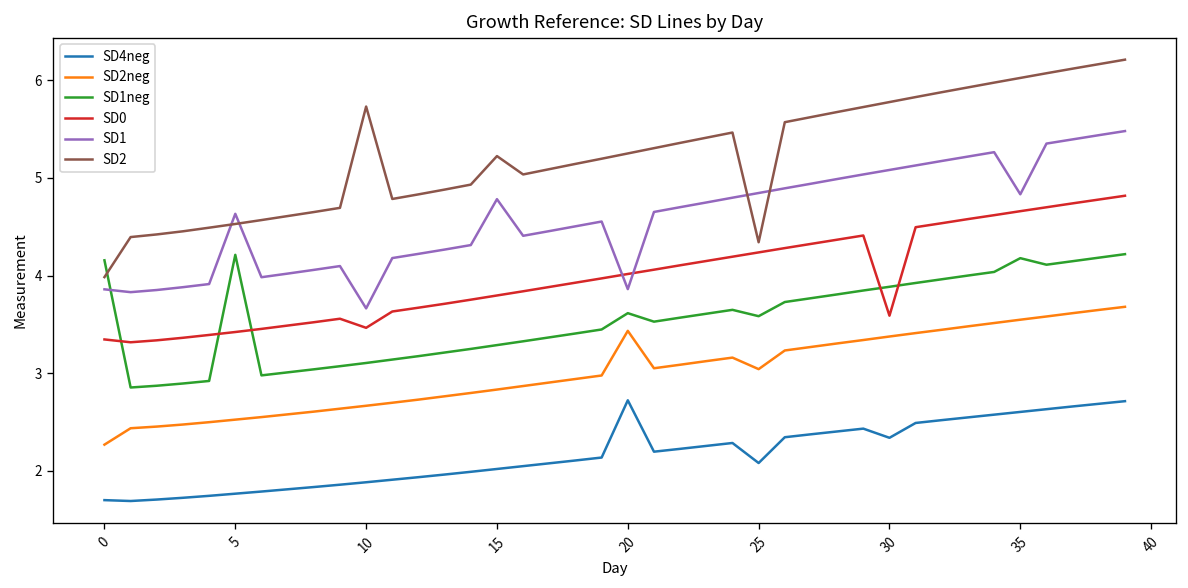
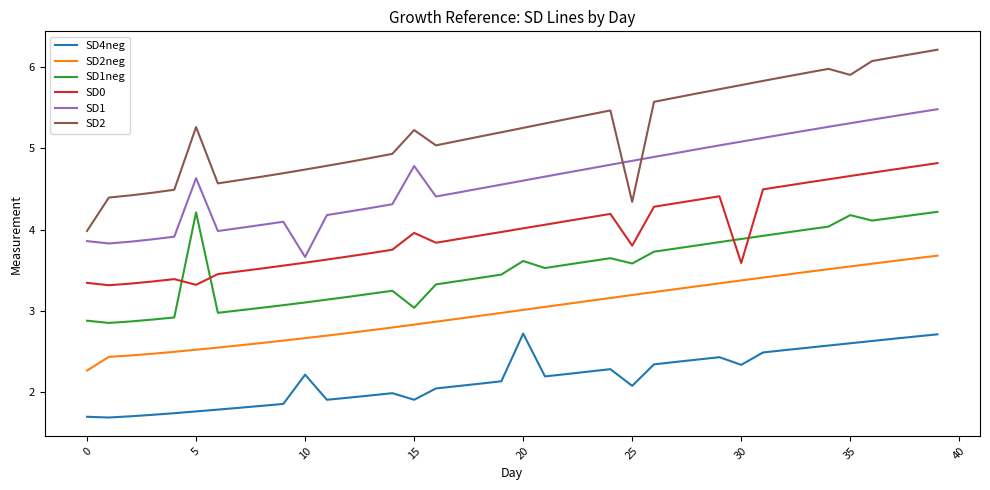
SD1neg, 0: 4.2 -> 2.9
SD0, 5: 3.4 -> 3.3
SD2, 5: 4.5 -> 5.3
SD4neg, 10: 1.9 -> 2.2
SD0, 10: 3.5 -> 3.6
SD2, 10: 5.7 -> 4.7
SD4neg, 15: 2.0 -> 1.9
SD1neg, 15: 3.3 -> 3.0
SD0, 15: 3.8 -> 4.0
SD2neg, 20: 3.4 -> 3.0
SD1, 20: 3.9 -> 4.6
SD2neg, 25: 3.0 -> 3.2
SD0, 25: 4.2 -> 3.8
SD1, 35: 4.8 -> 5.3
SD2, 35: 6.0 -> 5.9
